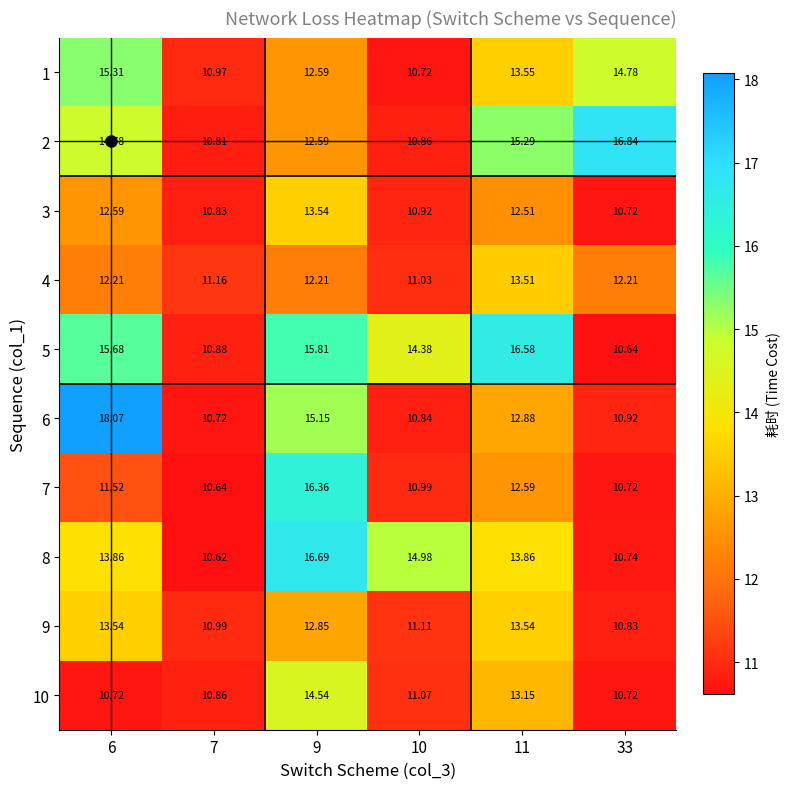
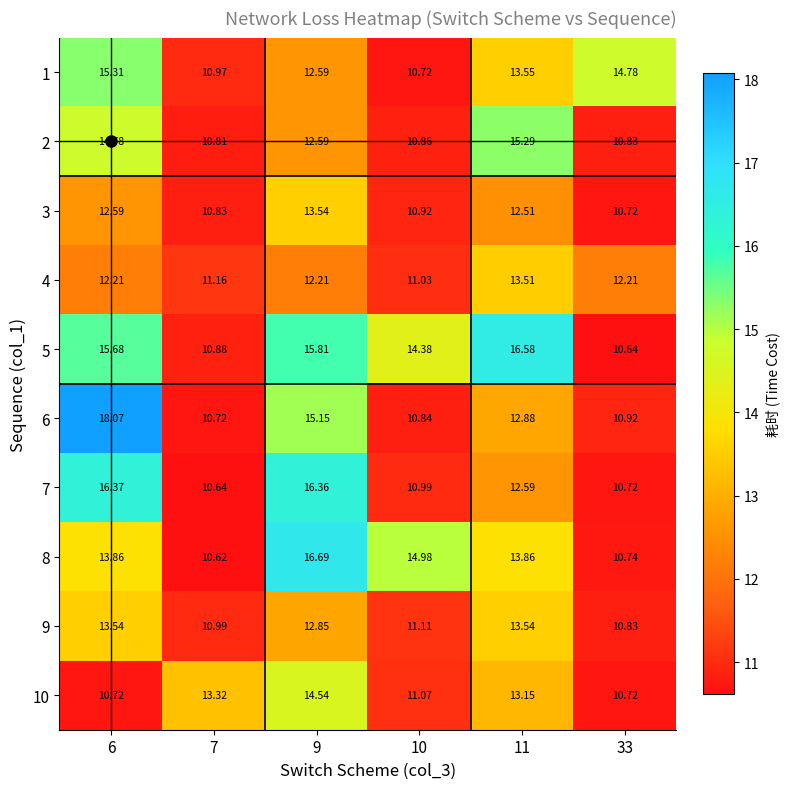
2, 33: 16.84 -> 10.83
7, 6: 11.52 -> 16.37
10, 7: 10.86 -> 13.32
